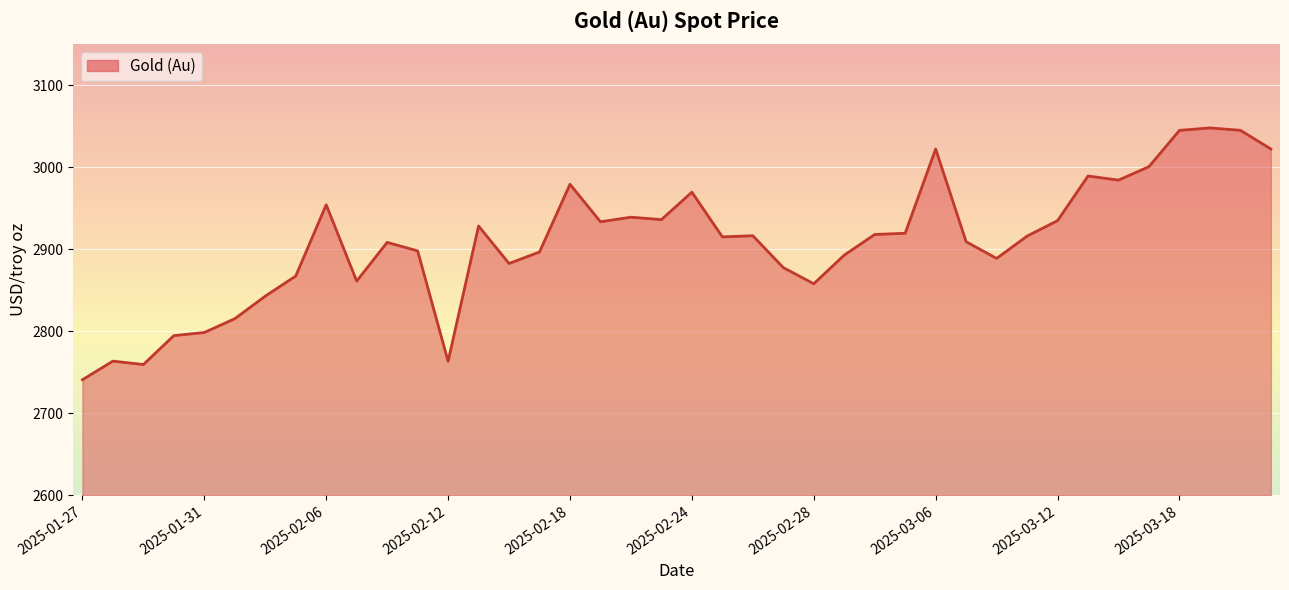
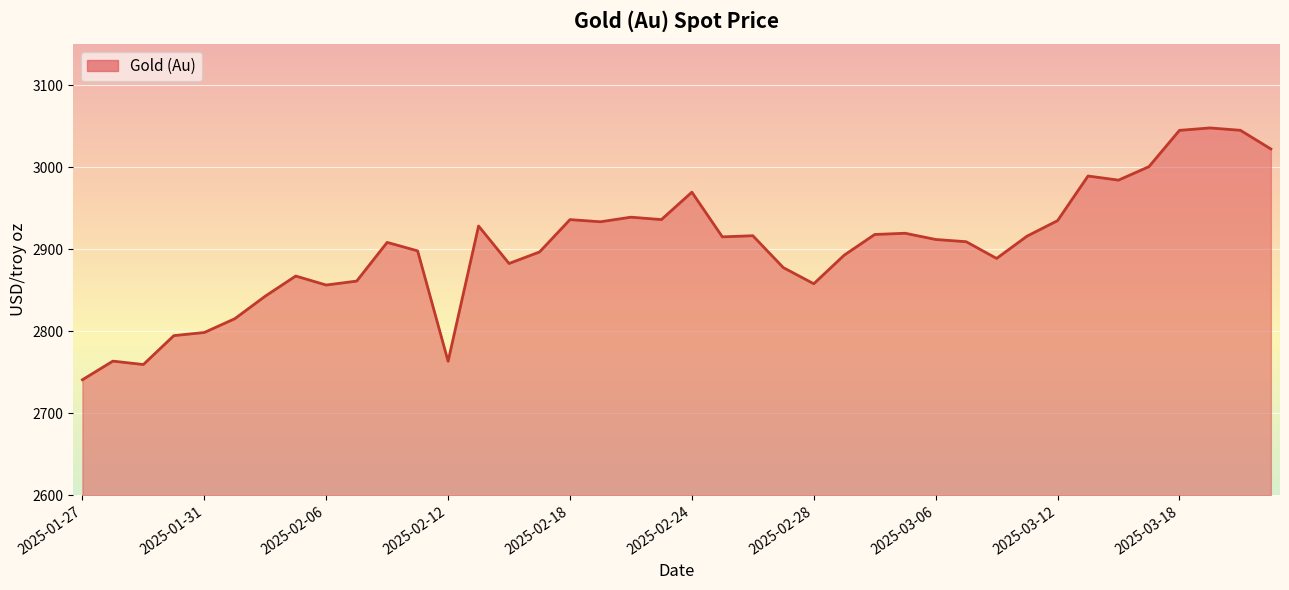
2025-02-06: 2950 -> 2860
2025-02-18: 2980 -> 2940
2025-03-06: 3020 -> 2910
